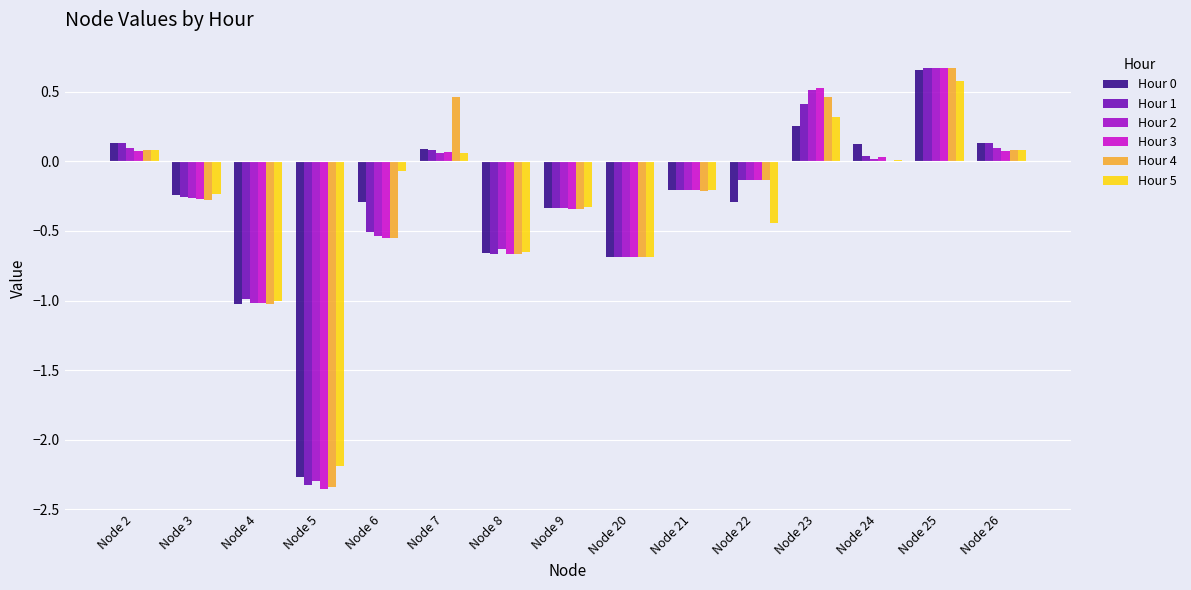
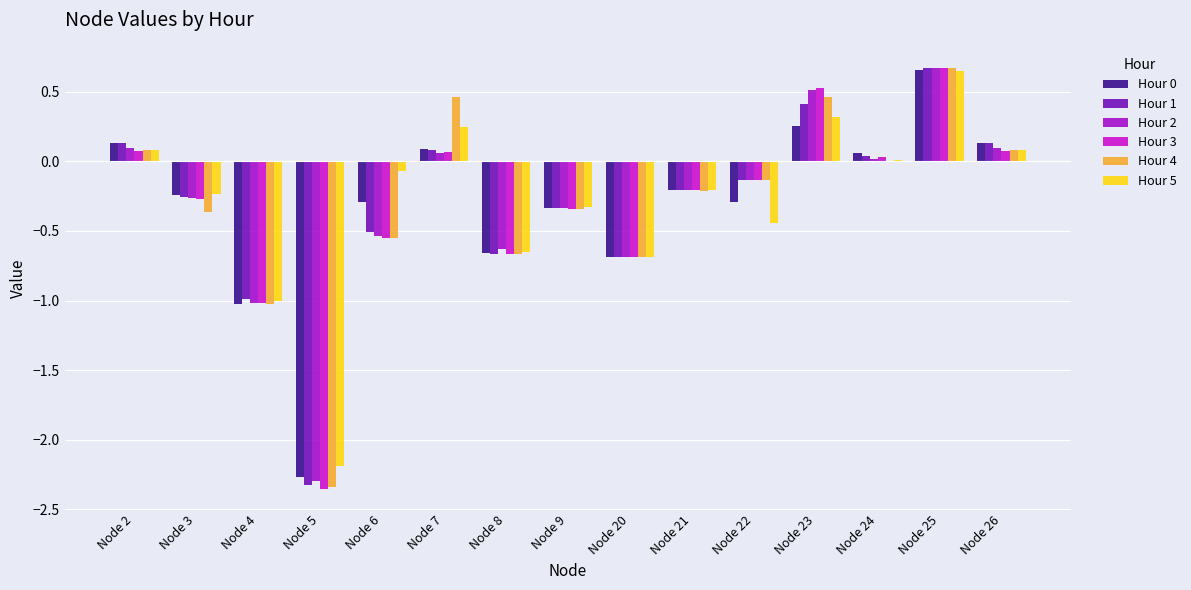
Hour 4, Node 3: -0.28 -> -0.37
Hour 5, Node 7: 0.06 -> 0.25
Hour 0, Node 24: 0.13 -> 0.06
Hour 5, Node 25: 0.58 -> 0.65
